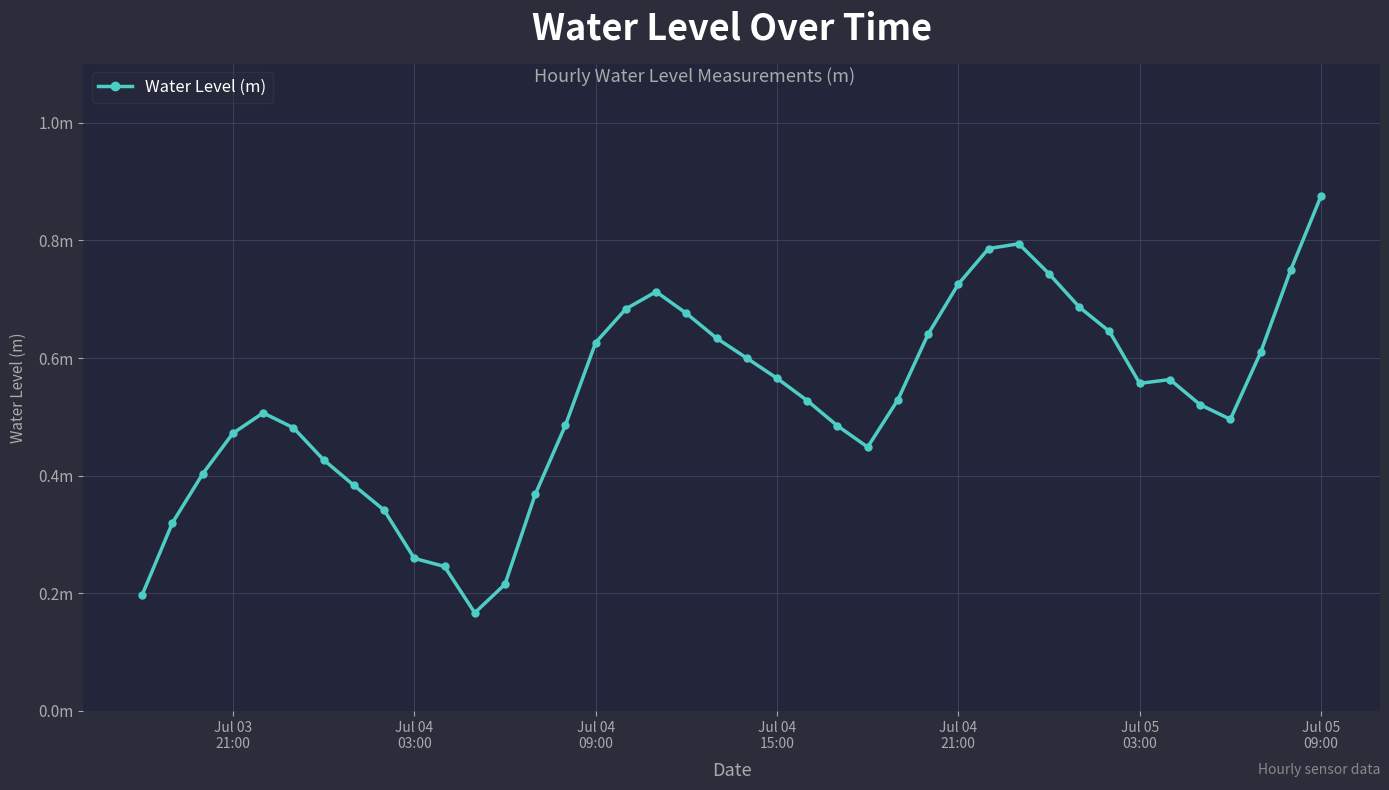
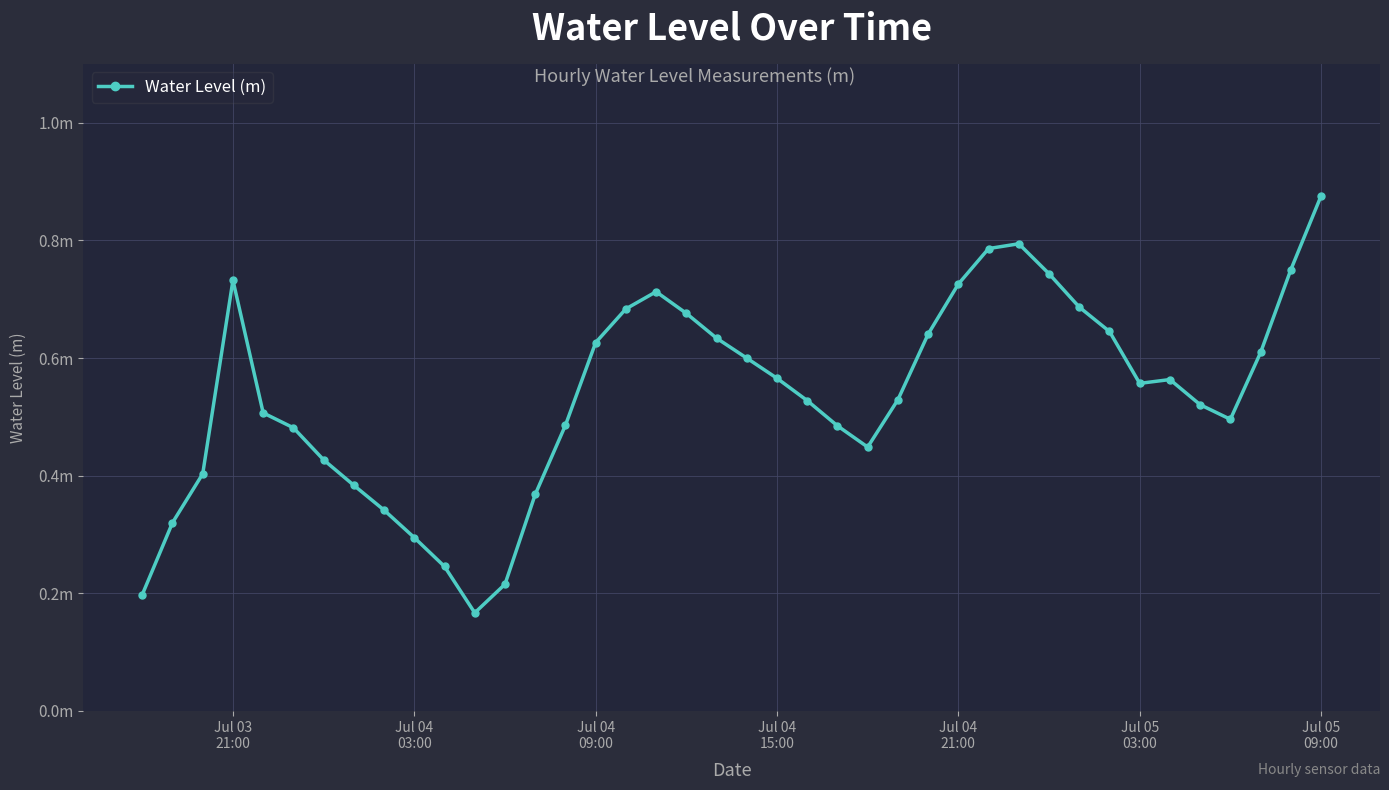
Jul 03 21:00: 0.47m -> 0.73m
Jul 04 03:00: 0.26m -> 0.29m
